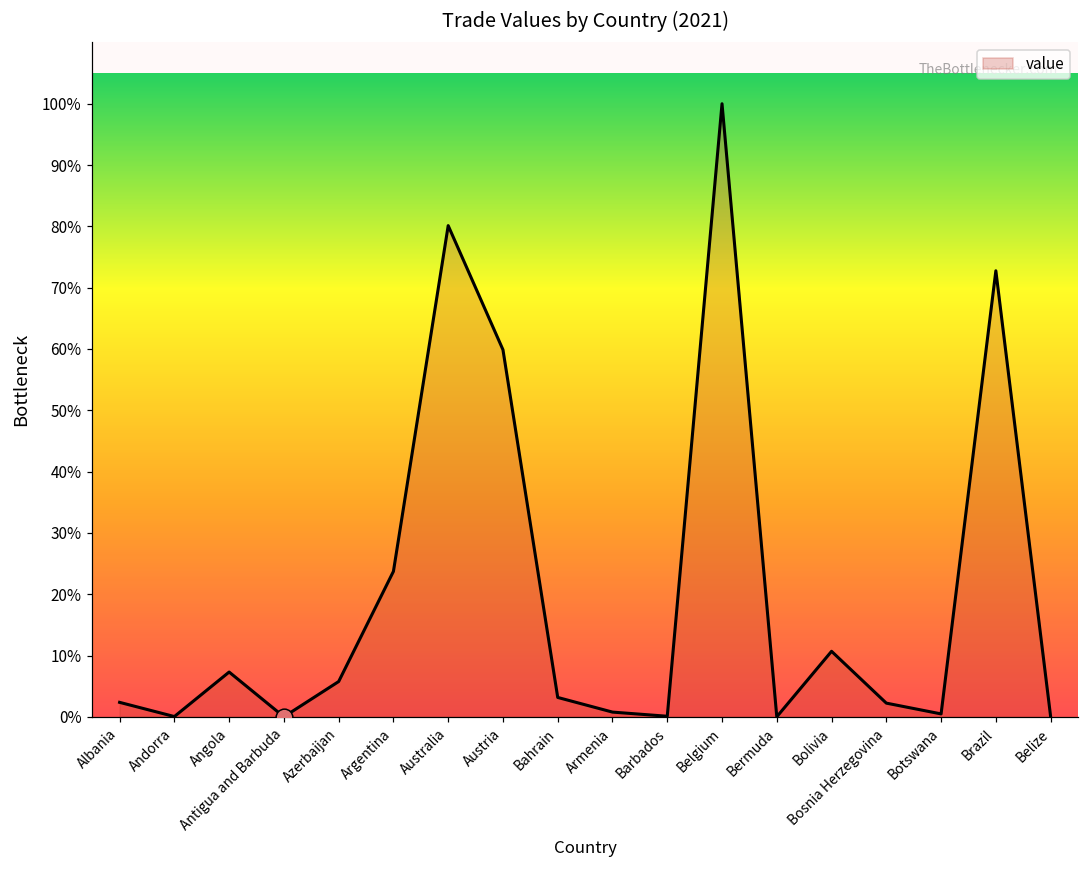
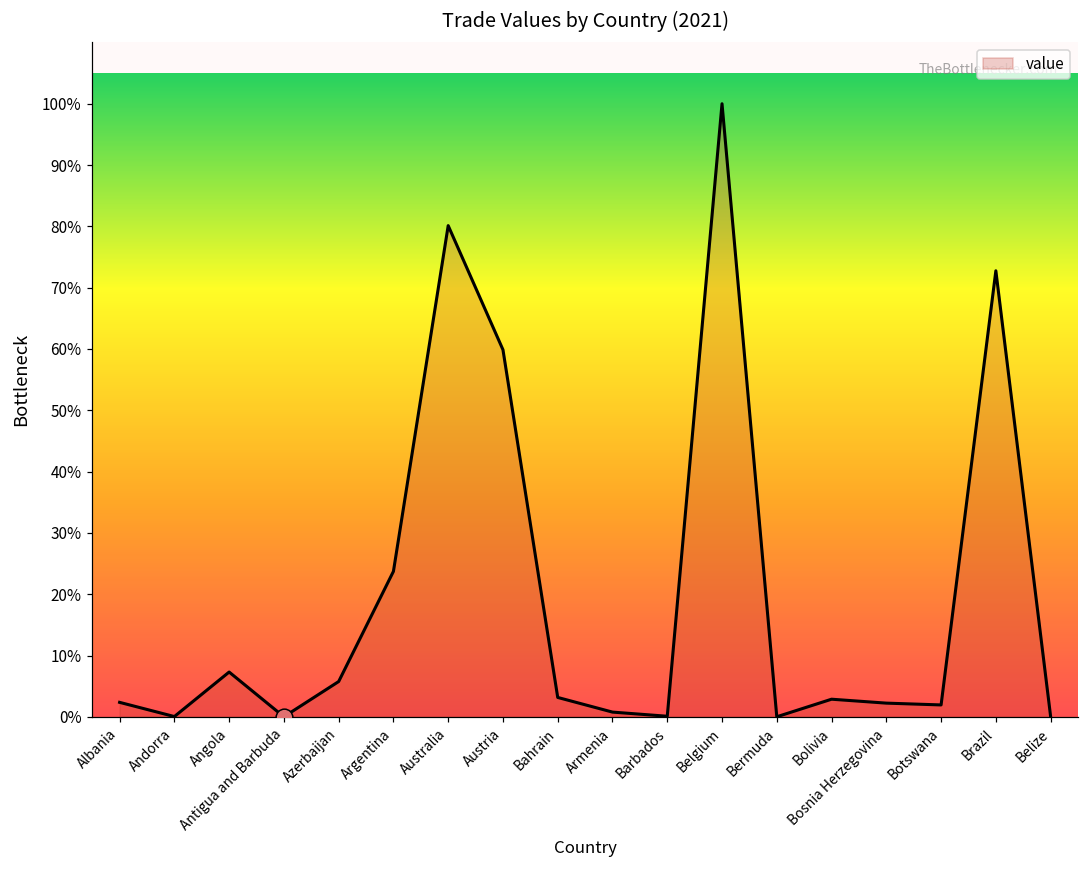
value, Bolivia: 11% -> 3%
value, Botswana: 0% -> 2%
